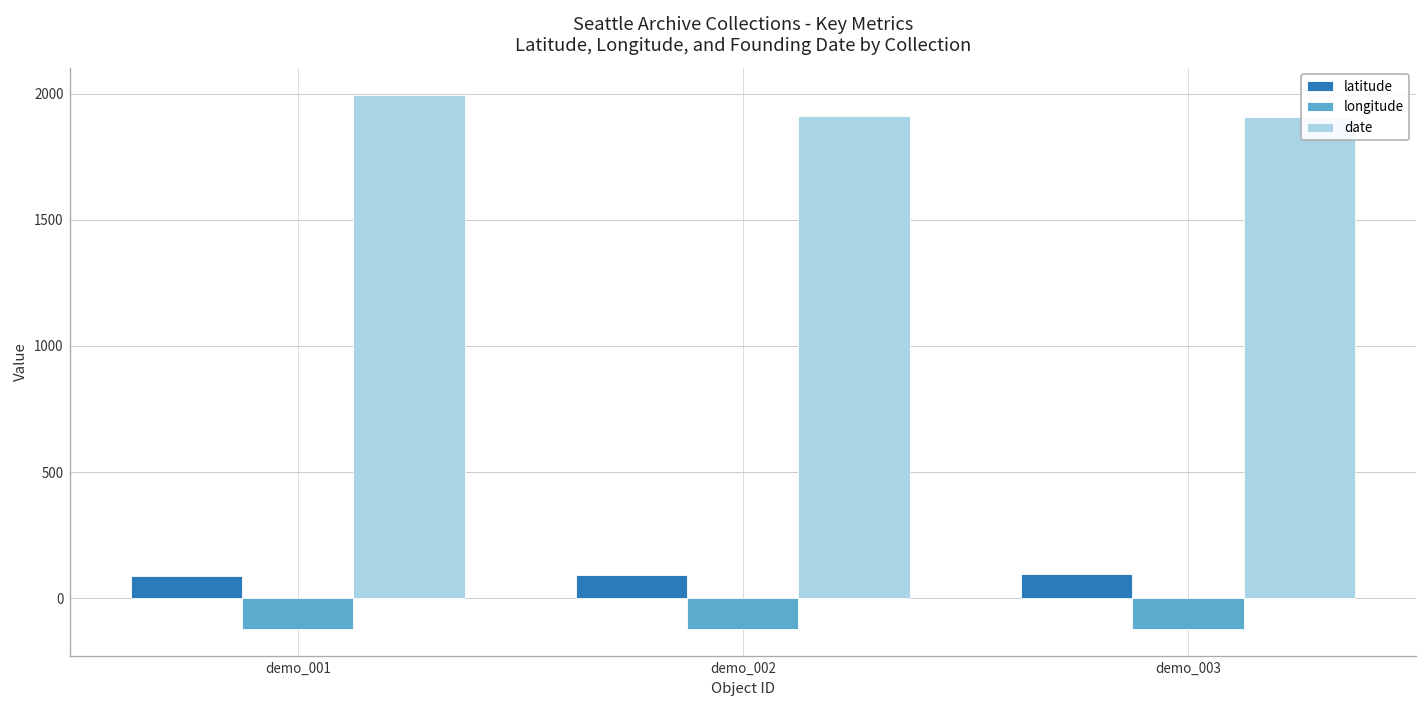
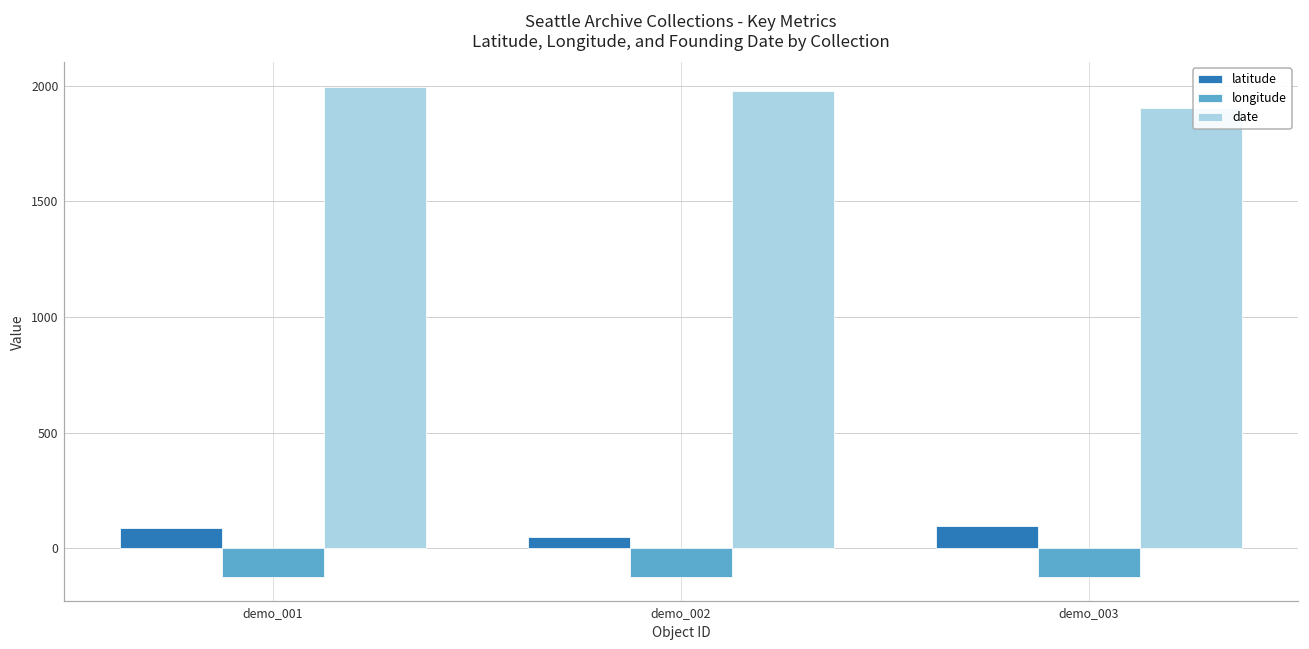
latitude, demo_002: 90 -> 50
date, demo_002: 1910 -> 1980
